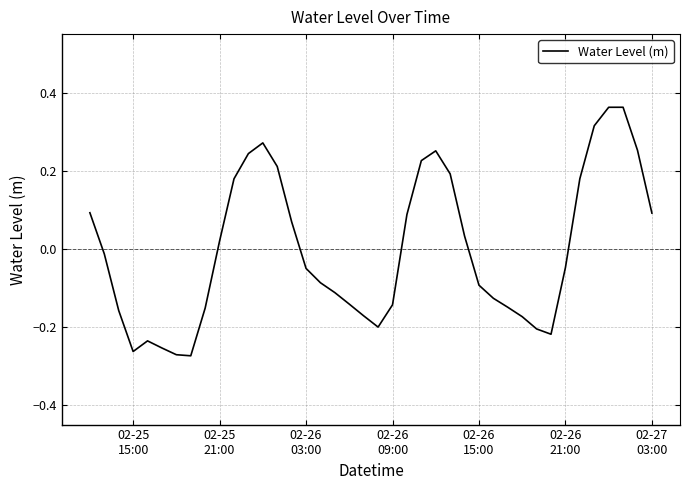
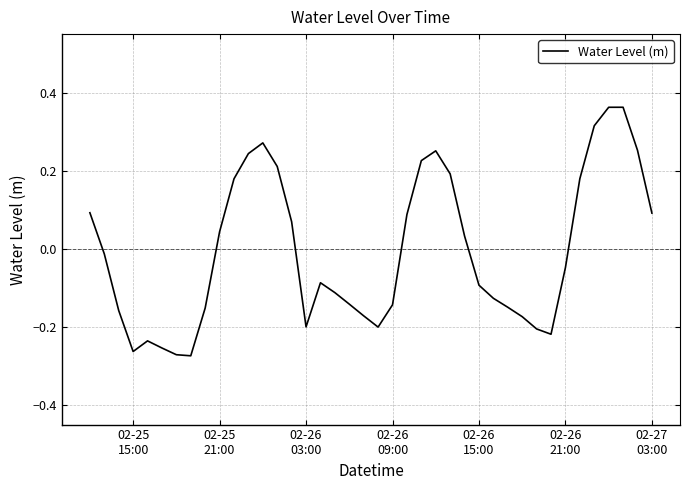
02-25 21:00: 0.02 -> 0.04
02-26 03:00: -0.05 -> -0.20
